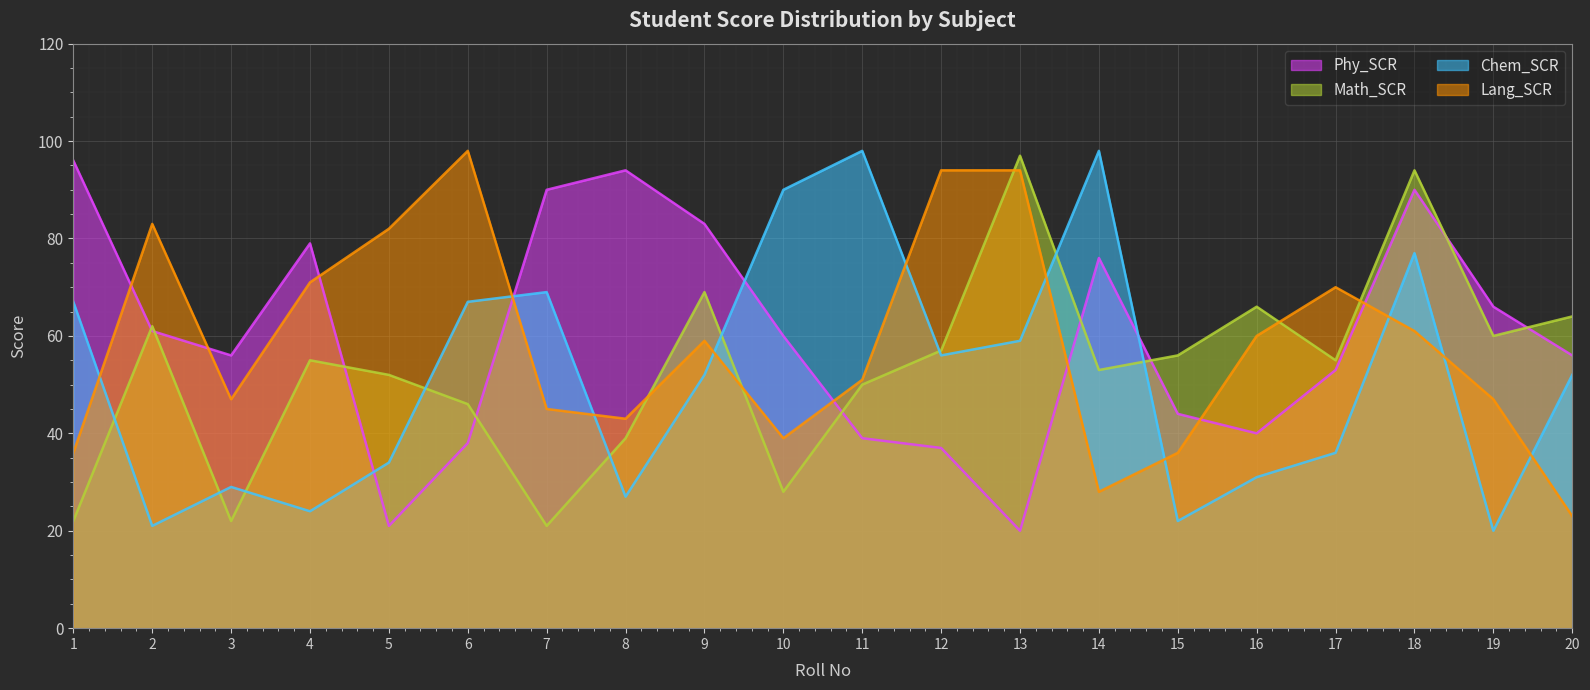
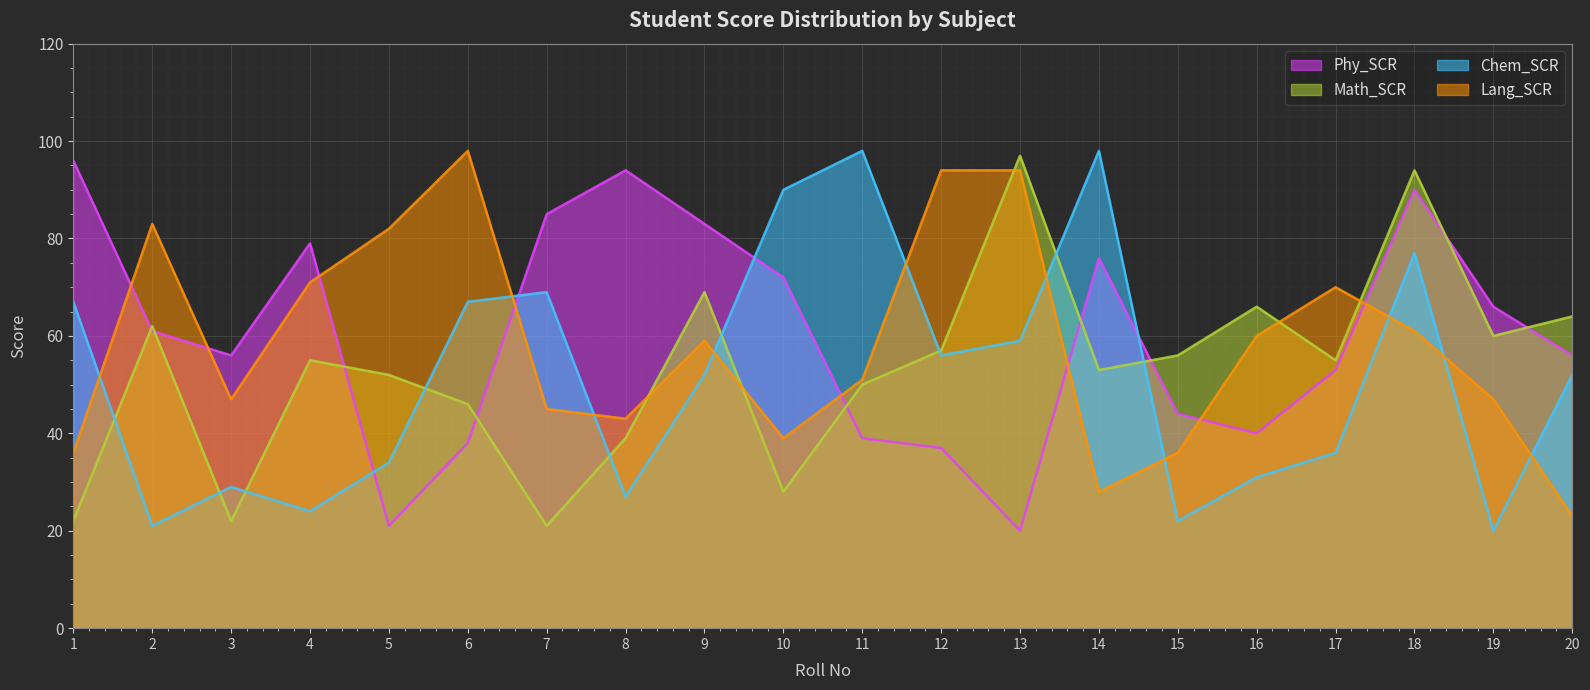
Phy_SCR, 7: 90 -> 85
Phy_SCR, 10: 60 -> 72
